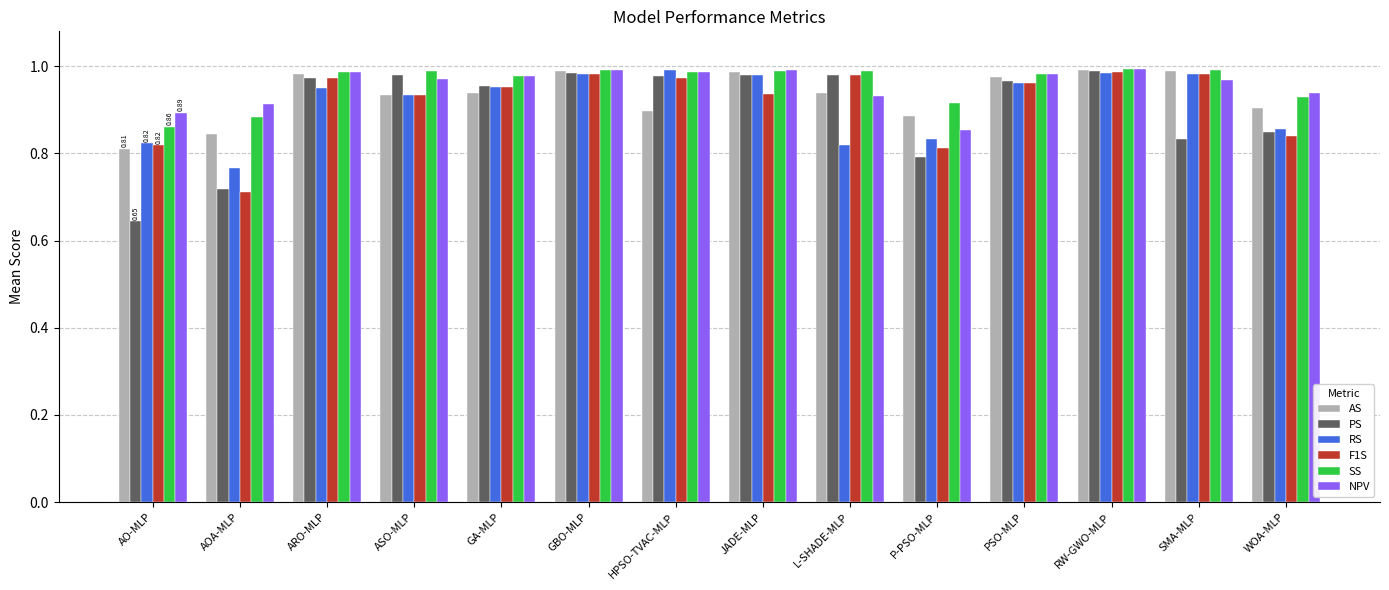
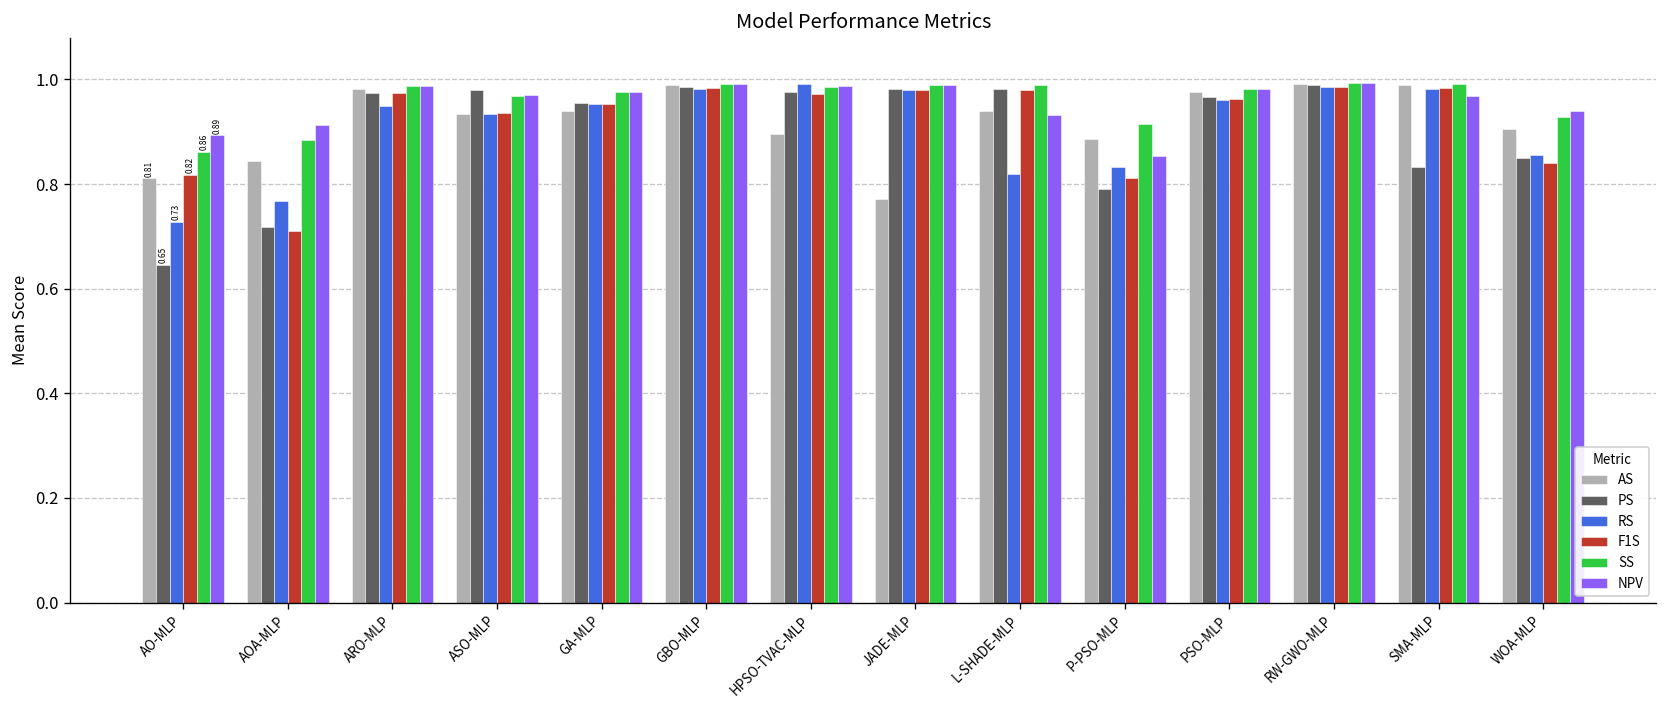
RS, AO-MLP: 0.82 -> 0.73
SS, ASO-MLP: 0.99 -> 0.97
AS, JADE-MLP: 0.99 -> 0.77
F1S, JADE-MLP: 0.94 -> 0.98
